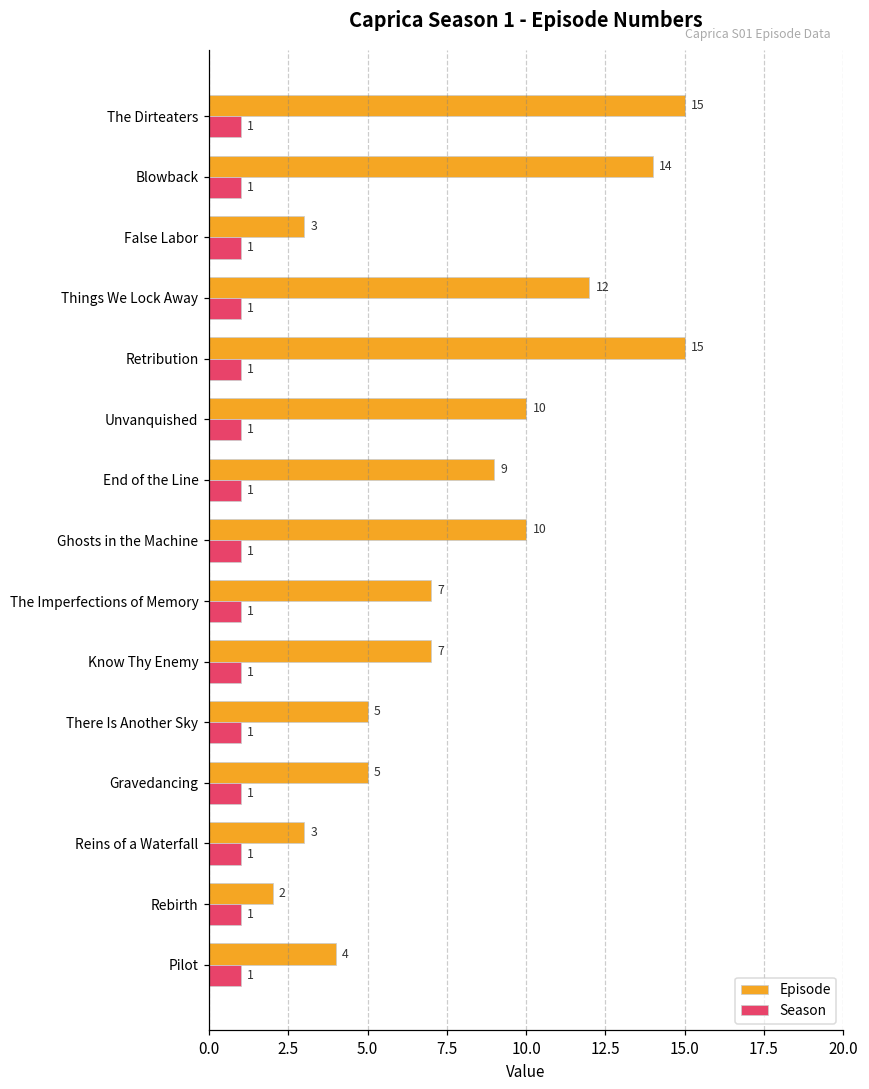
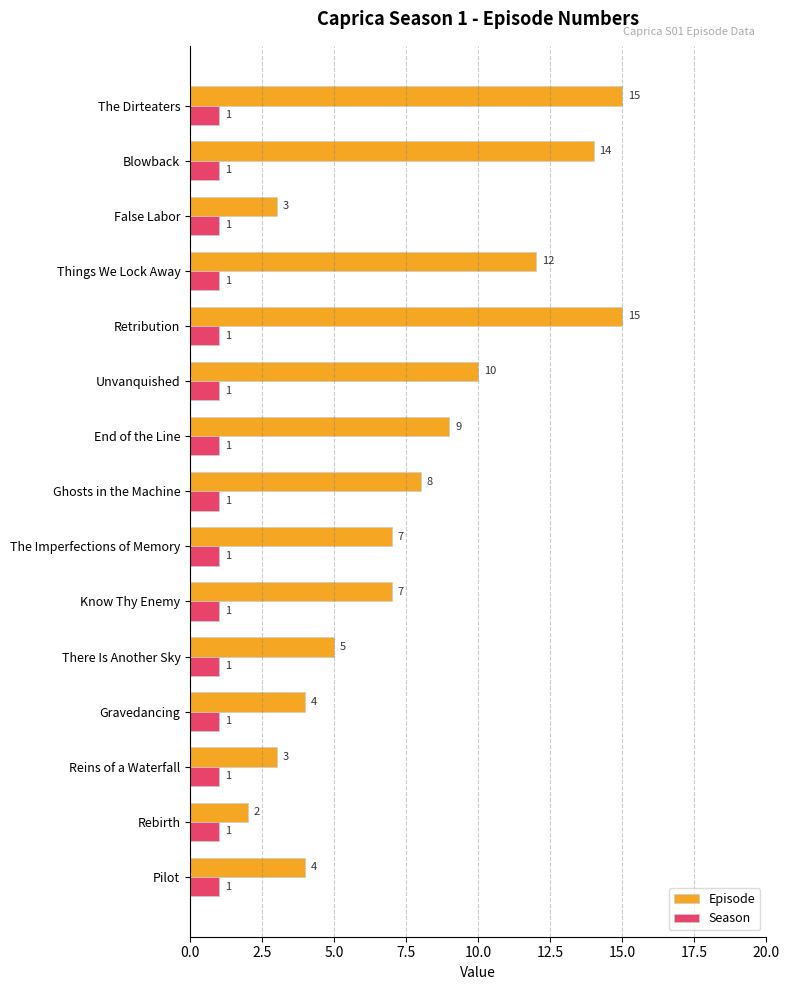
Episode, Ghosts in the Machine: 10 -> 8
Episode, Gravedancing: 5 -> 4
